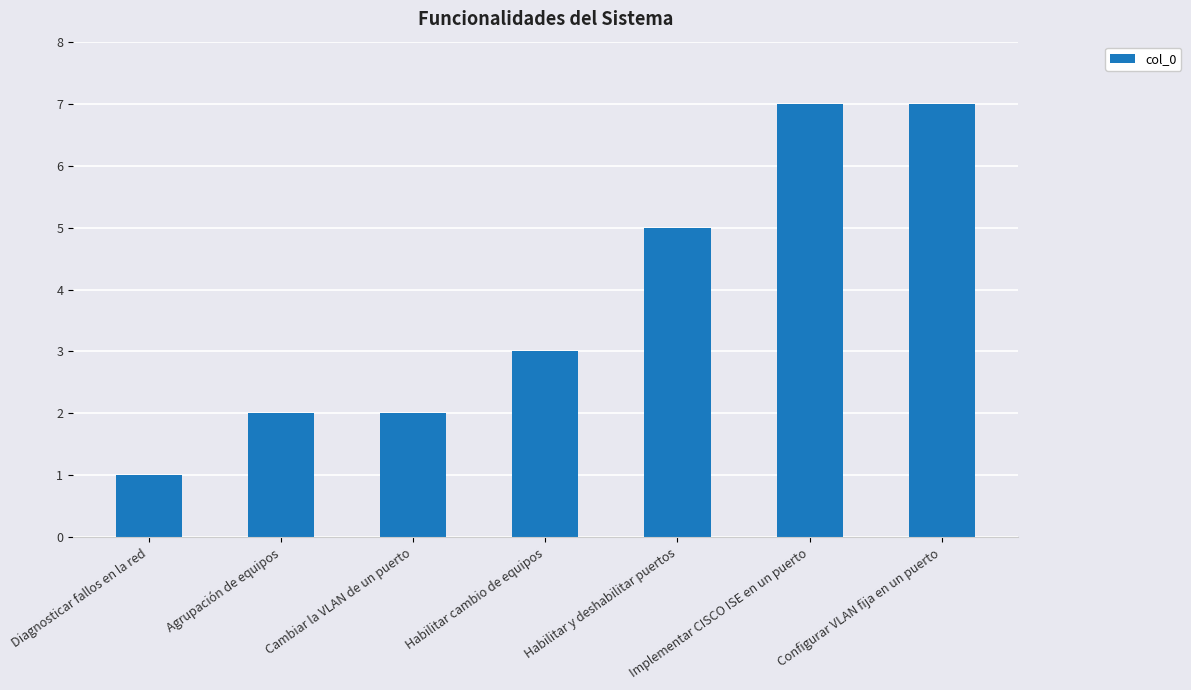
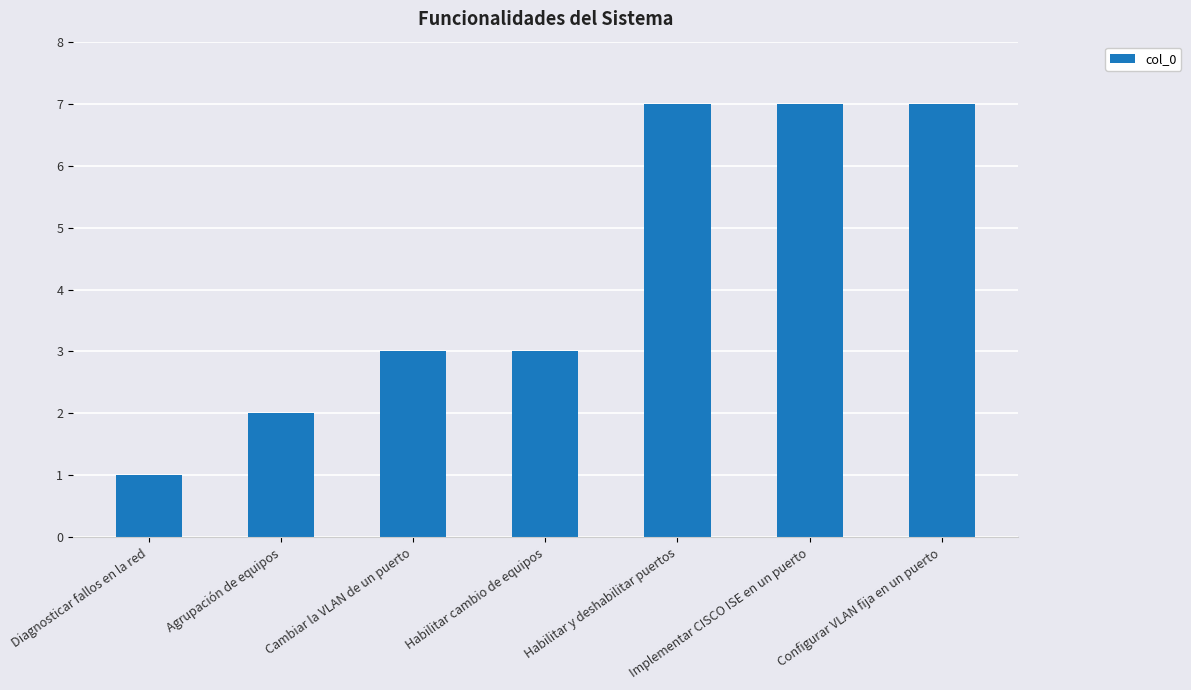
Cambiar la VLAN de un puerto: 2 -> 3
Habilitar y deshabilitar puertos: 5 -> 7
